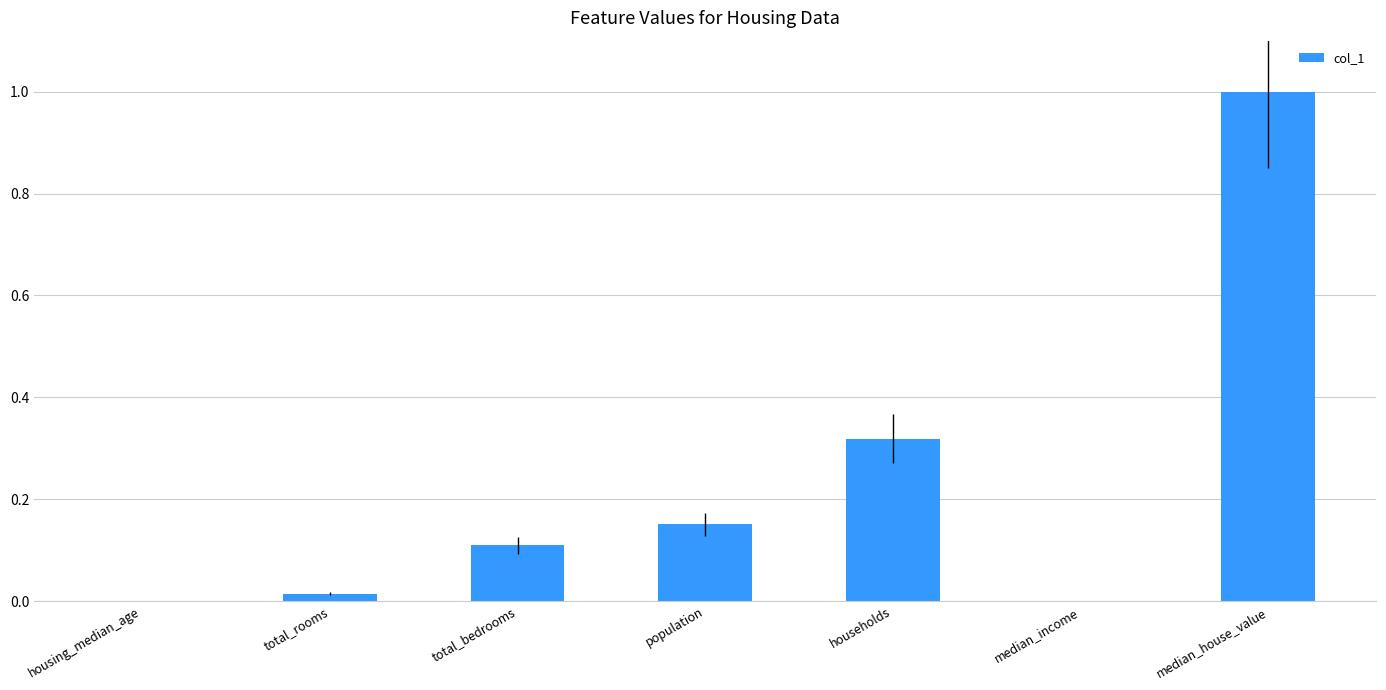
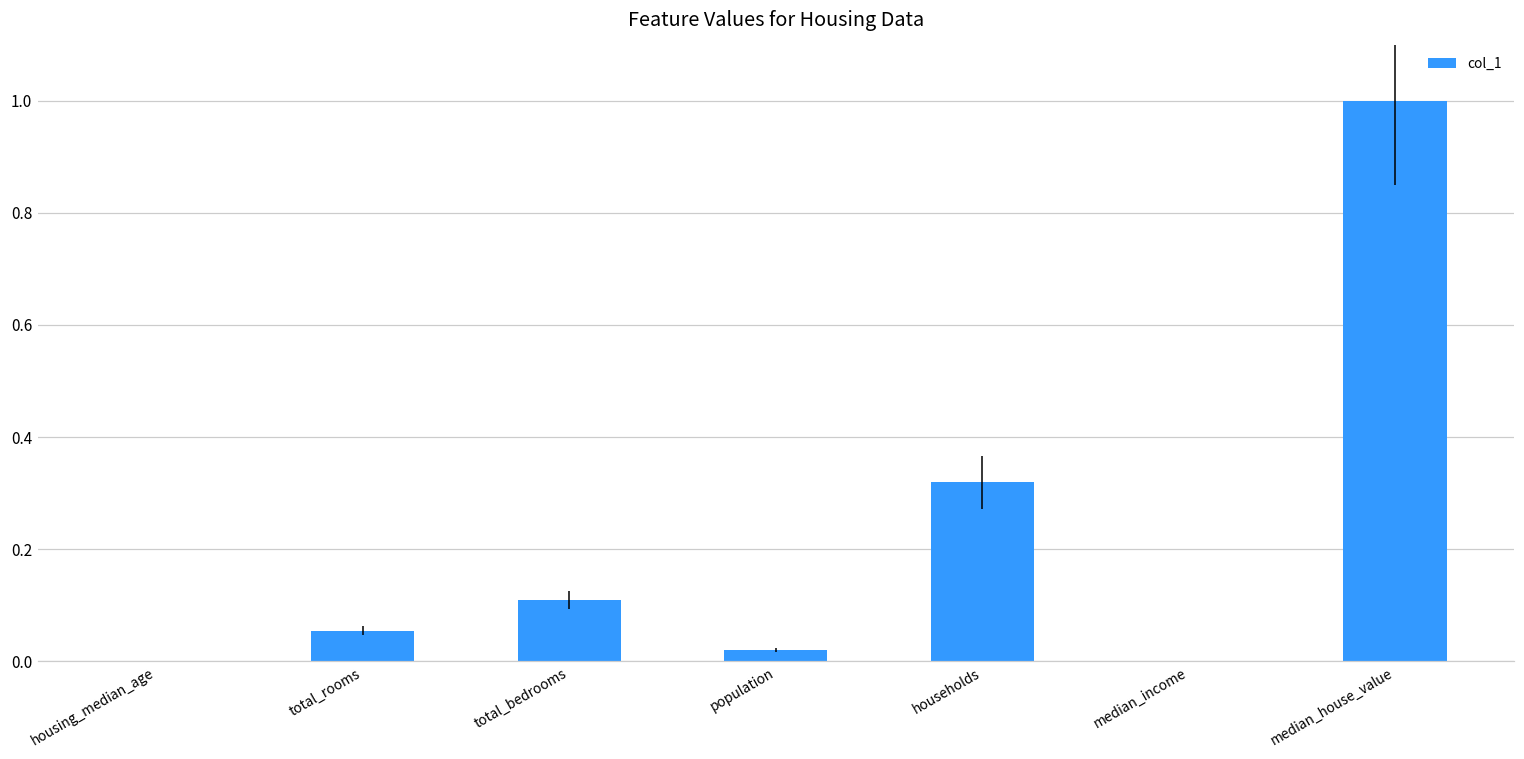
total_rooms: 0.01 -> 0.05
population: 0.15 -> 0.02
